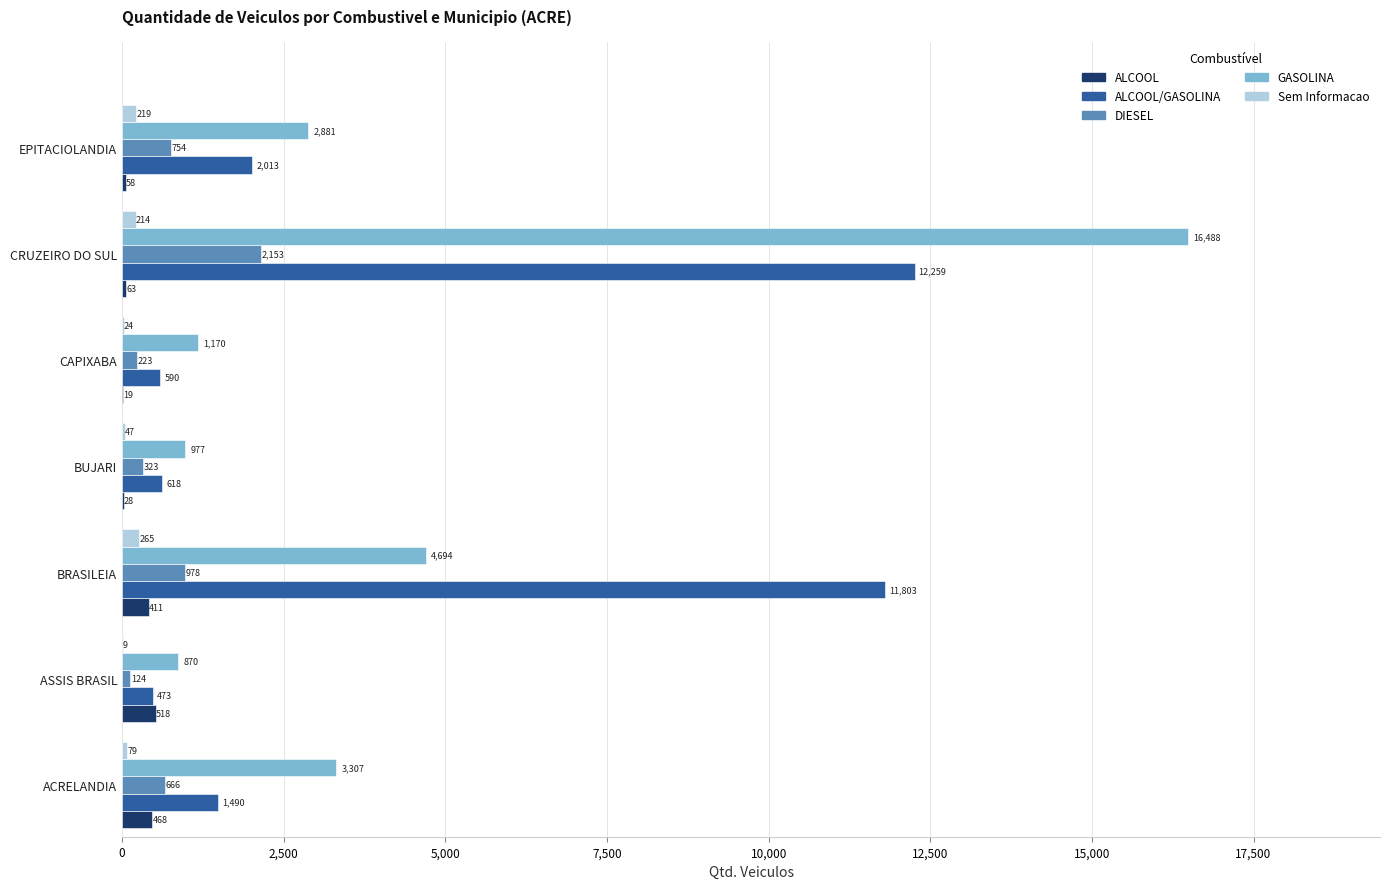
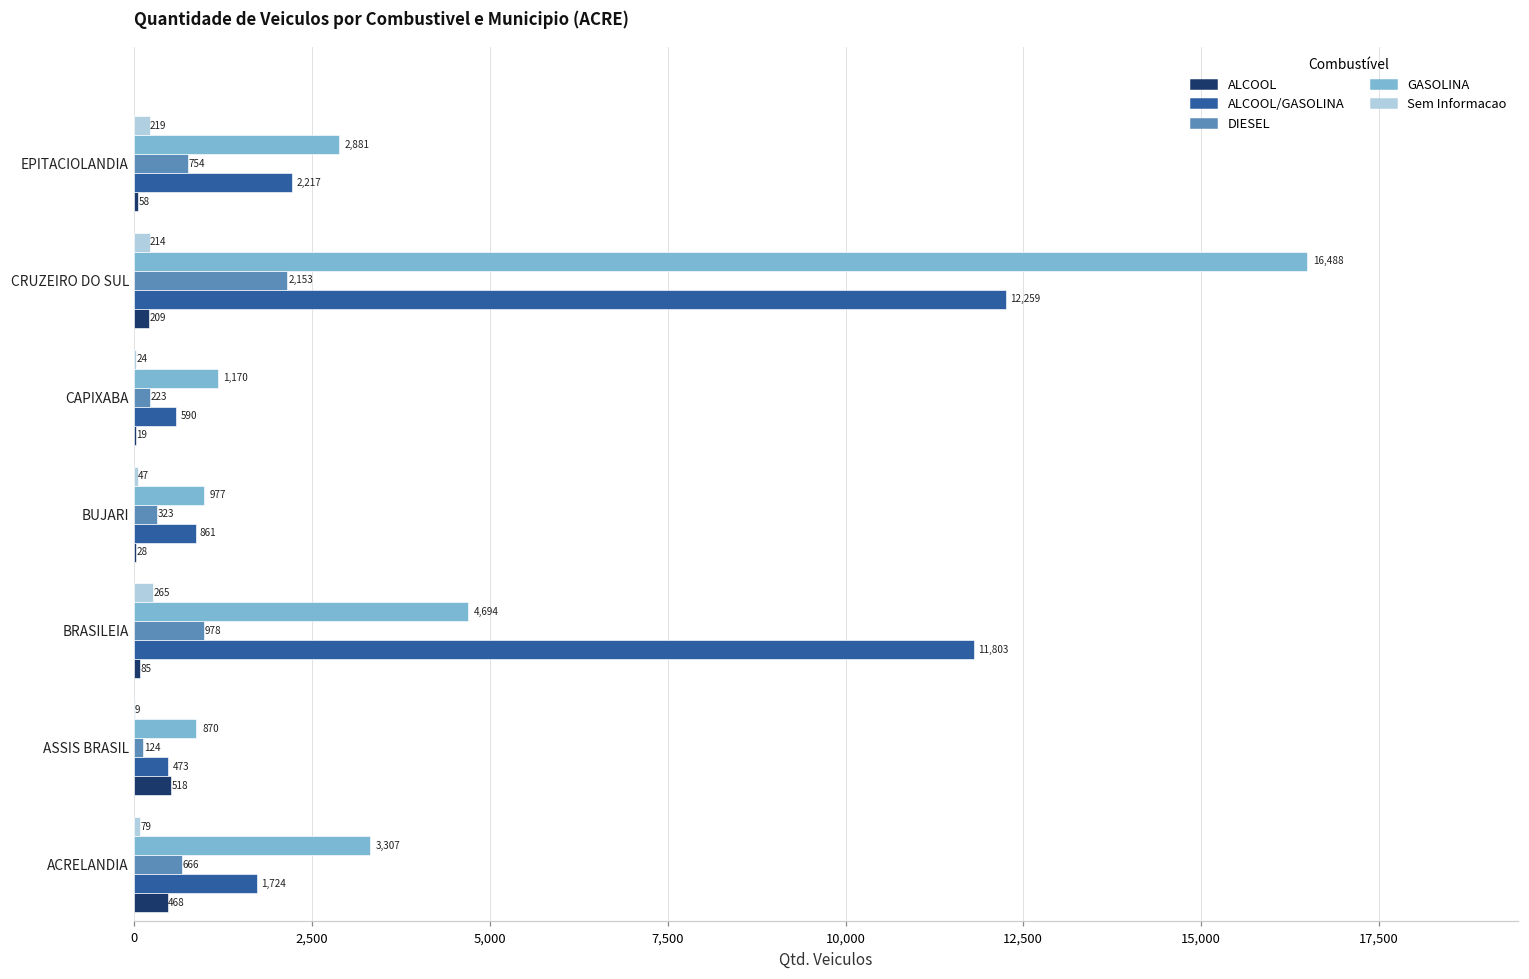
ALCOOL/GASOLINA, EPITACIOLANDIA: 2,013 -> 2,217
ALCOOL, CRUZEIRO DO SUL: 63 -> 209
ALCOOL/GASOLINA, BUJARI: 618 -> 861
ALCOOL, BRASILEIA: 411 -> 85
ALCOOL/GASOLINA, ACRELANDIA: 1,490 -> 1,724
